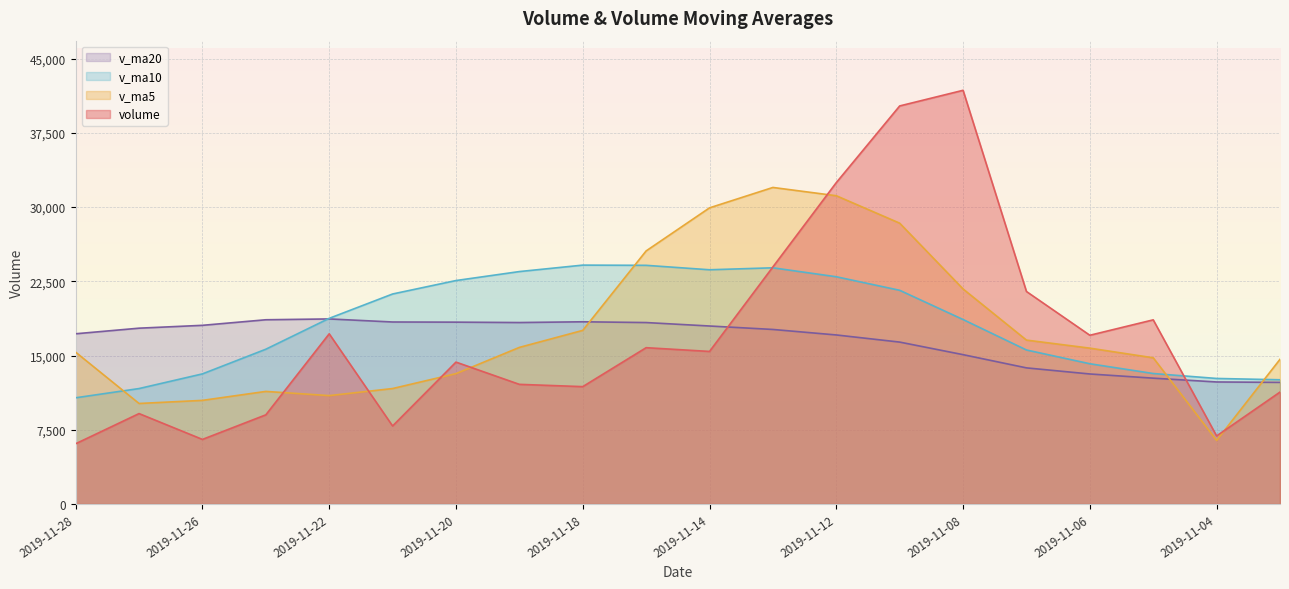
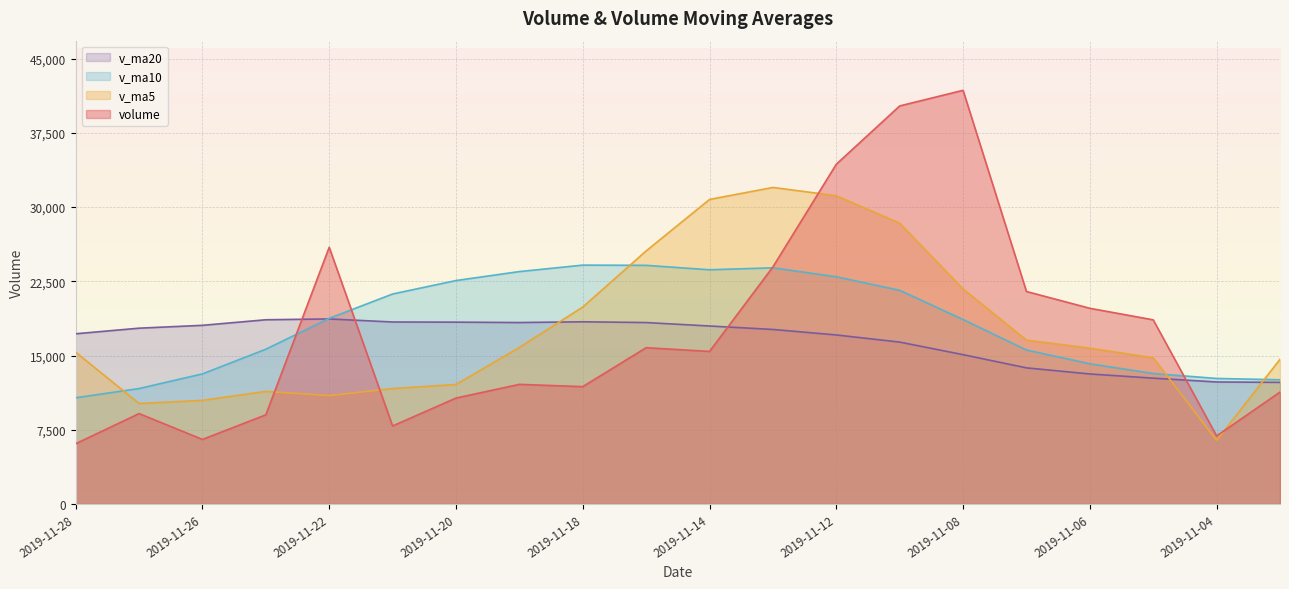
volume, 2019-11-22: 17,000 -> 26,000
v_ma5, 2019-11-20: 13,000 -> 12,000
volume, 2019-11-20: 14,000 -> 11,000
v_ma5, 2019-11-18: 18,000 -> 20,000
v_ma5, 2019-11-14: 30,000 -> 31,000
volume, 2019-11-12: 32,000 -> 34,000
volume, 2019-11-06: 17,000 -> 20,000
